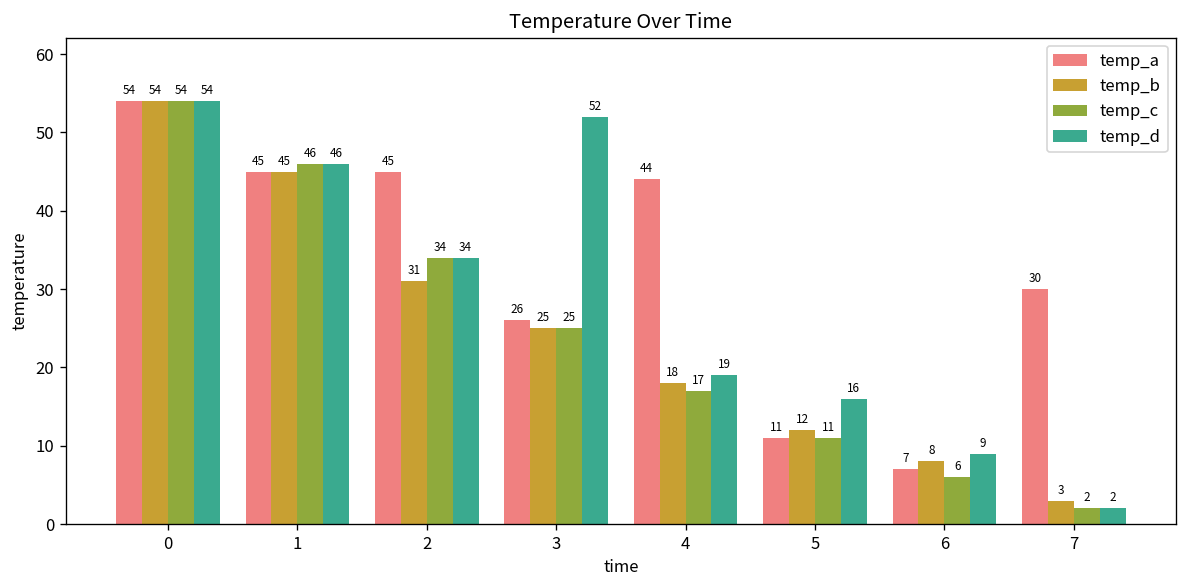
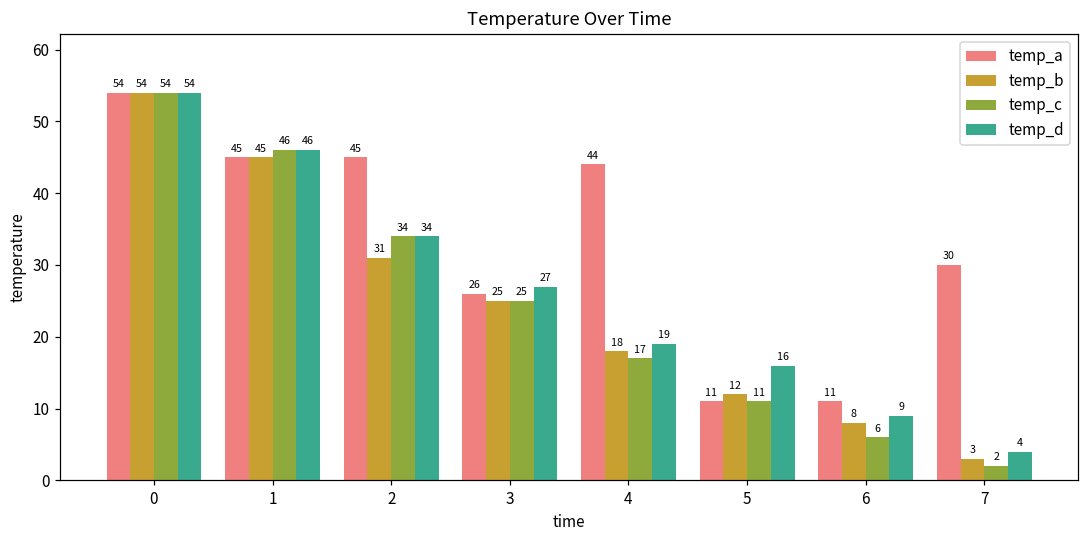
temp_d, 3: 52 -> 27
temp_a, 6: 7 -> 11
temp_d, 7: 2 -> 4
